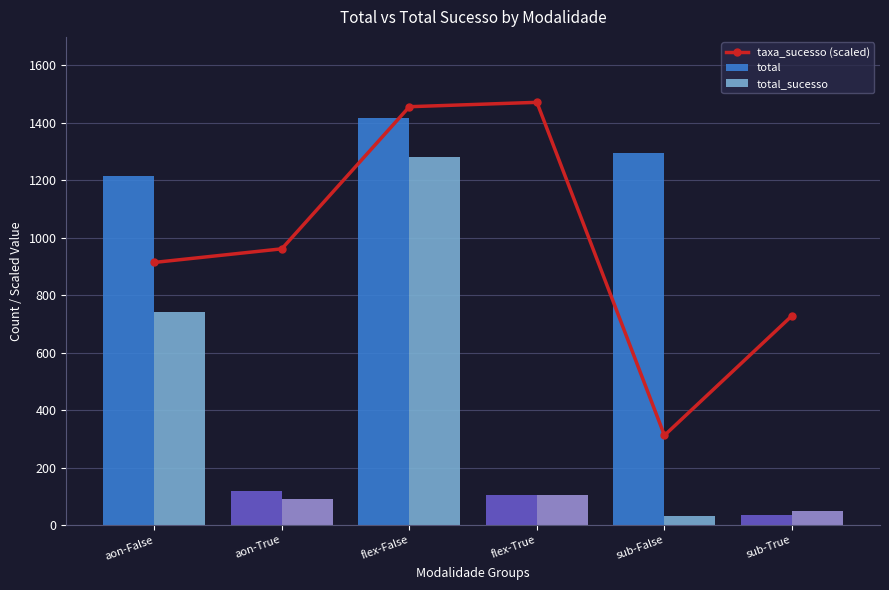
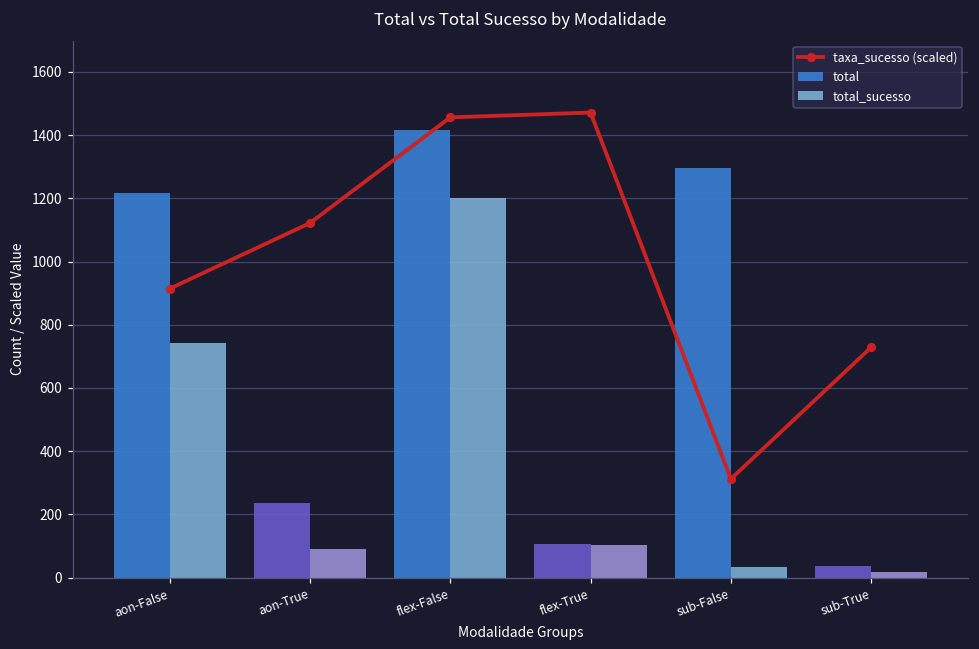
total, aon-True: 120 -> 240
taxa_sucesso (scaled), aon-True: 960 -> 1120
total_sucesso, flex-False: 1280 -> 1200
total_sucesso, sub-True: 50 -> 20
